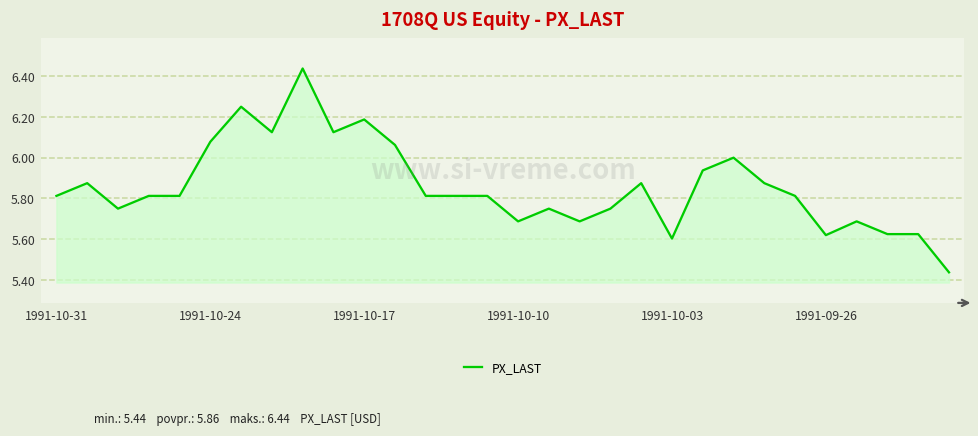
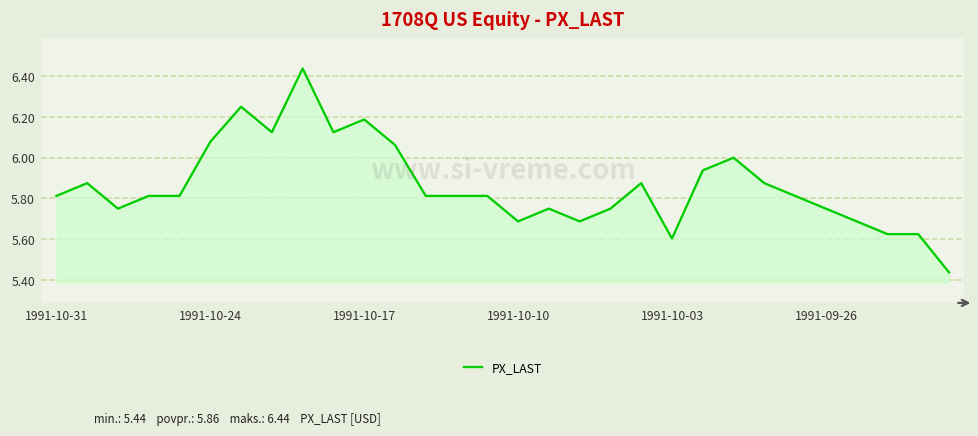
1991-09-26: 5.62 -> 5.75
